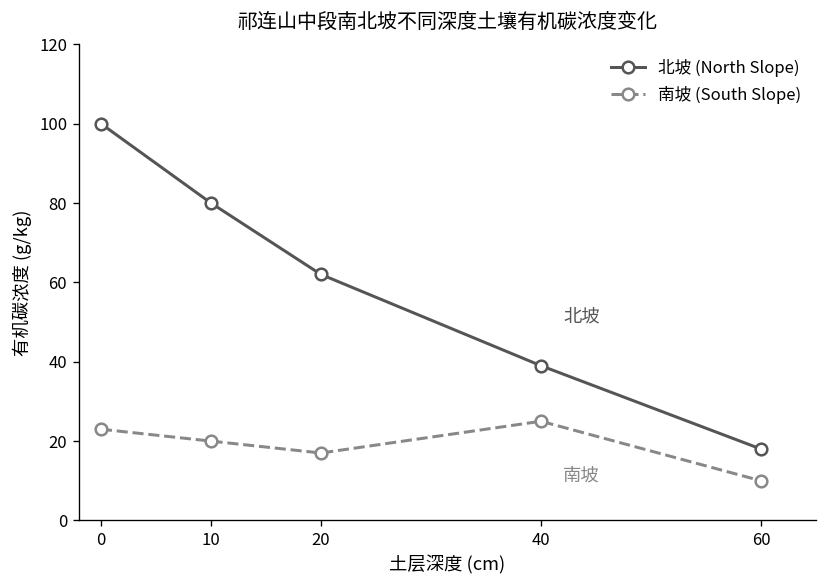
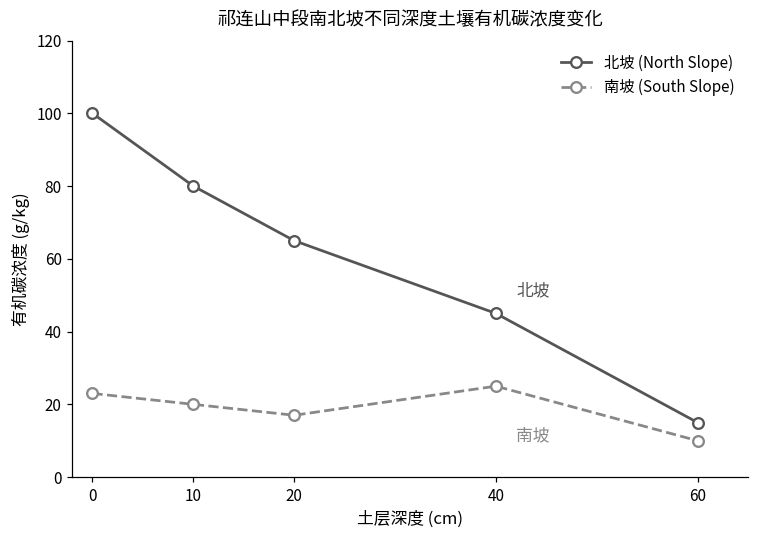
北坡 (North Slope), 20: 62 -> 65
北坡 (North Slope), 40: 39 -> 45
北坡 (North Slope), 60: 18 -> 15
